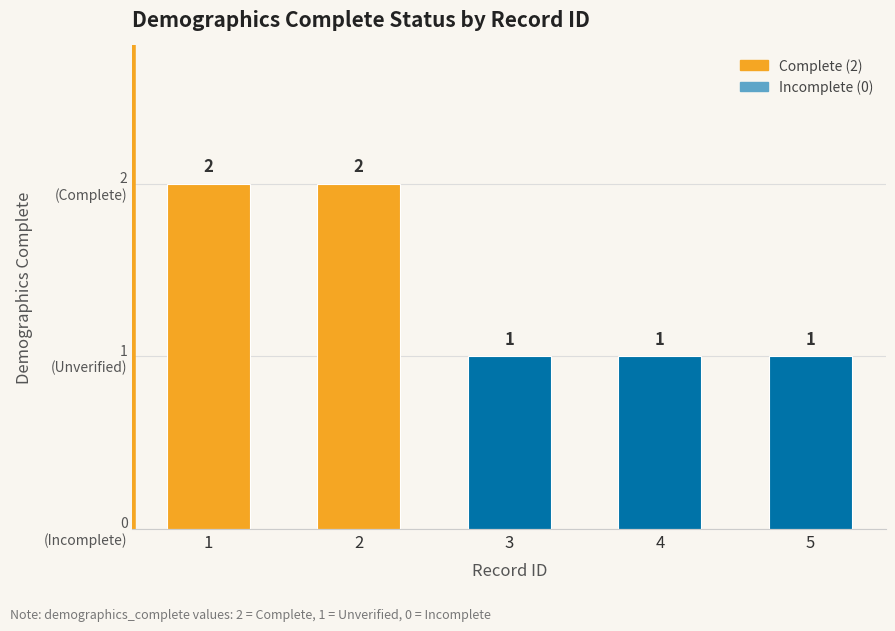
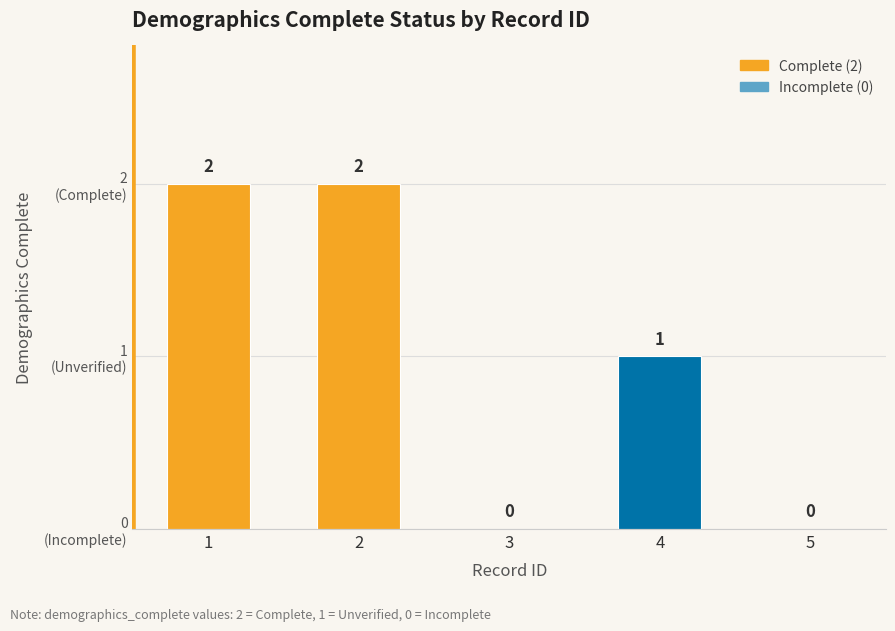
3: 1 -> 0
5: 1 -> 0
